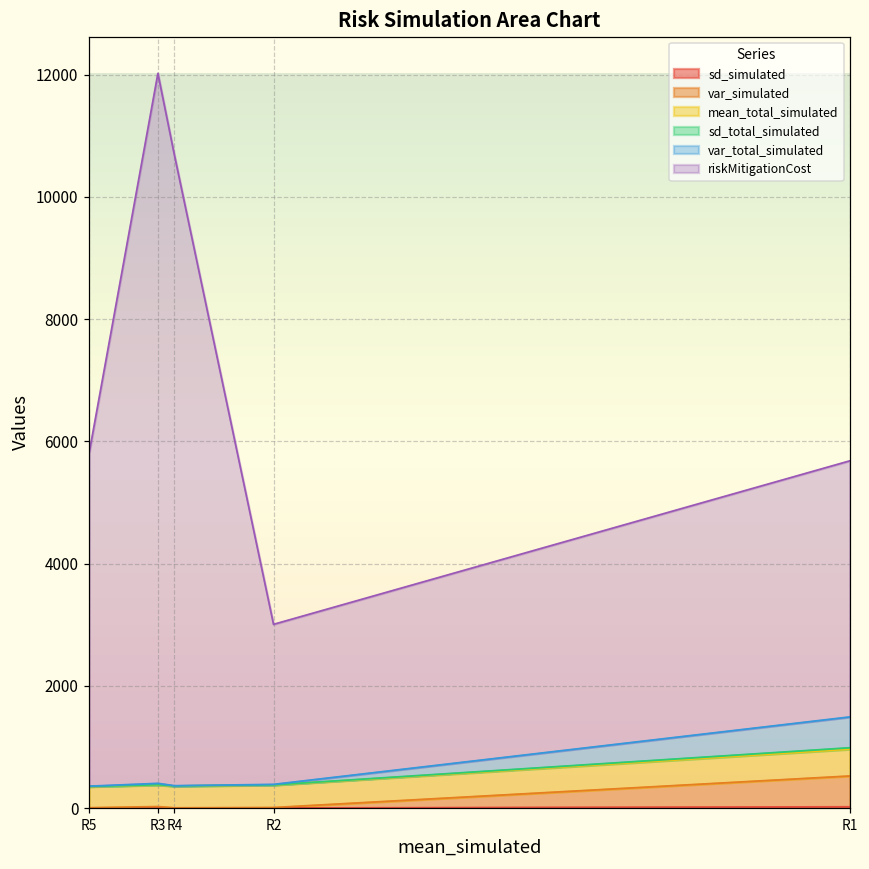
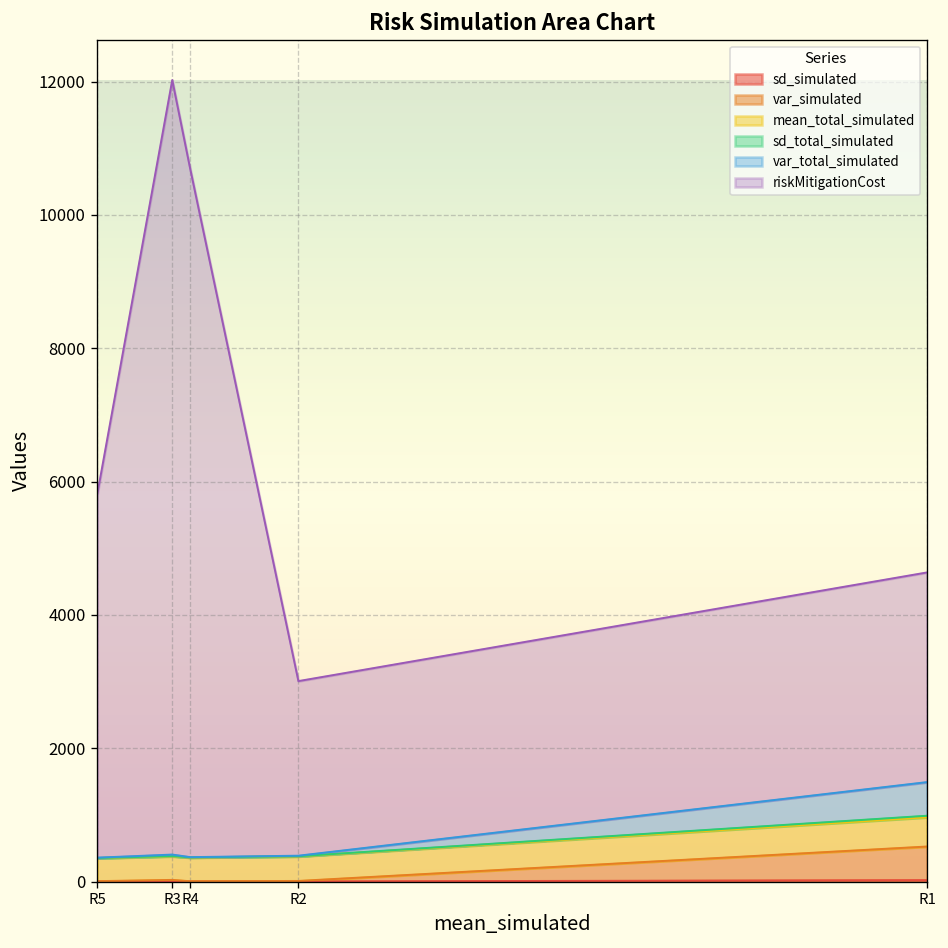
riskMitigationCost, R1: 4200 -> 3100
